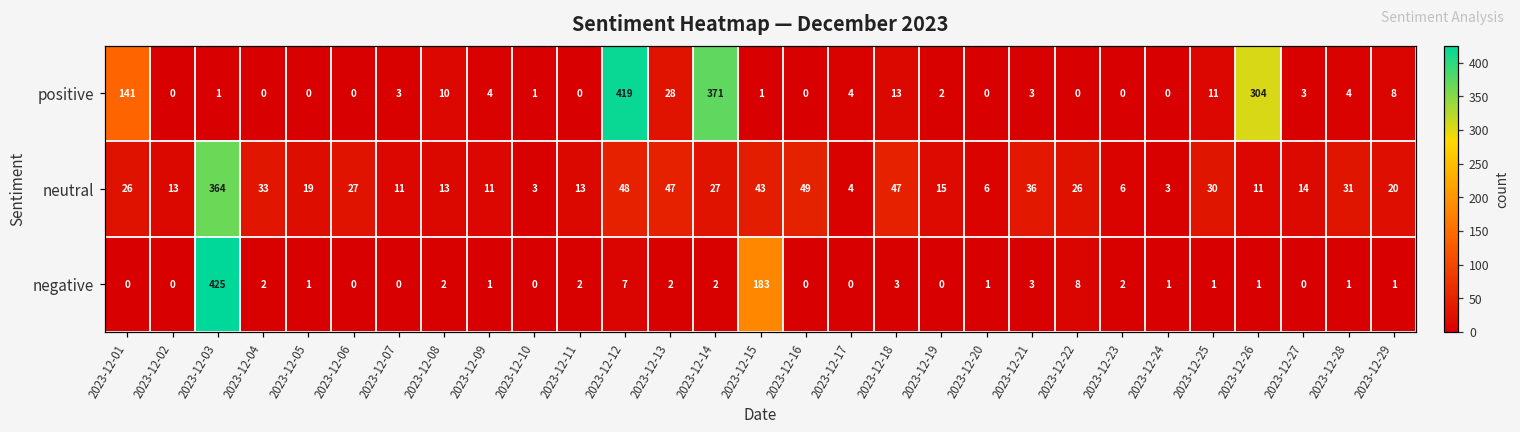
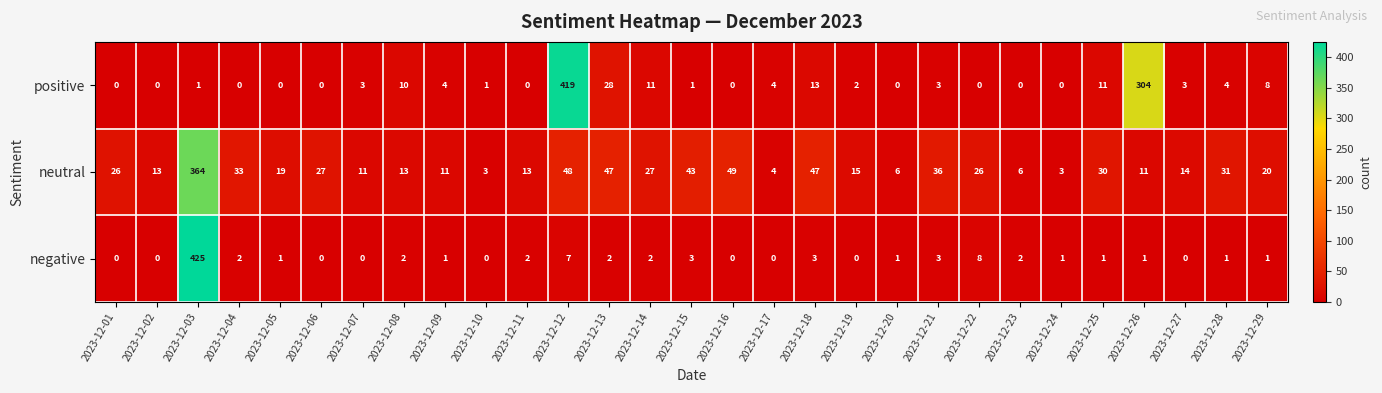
positive, 2023-12-01: 141 -> 0
positive, 2023-12-14: 371 -> 11
negative, 2023-12-15: 183 -> 3
